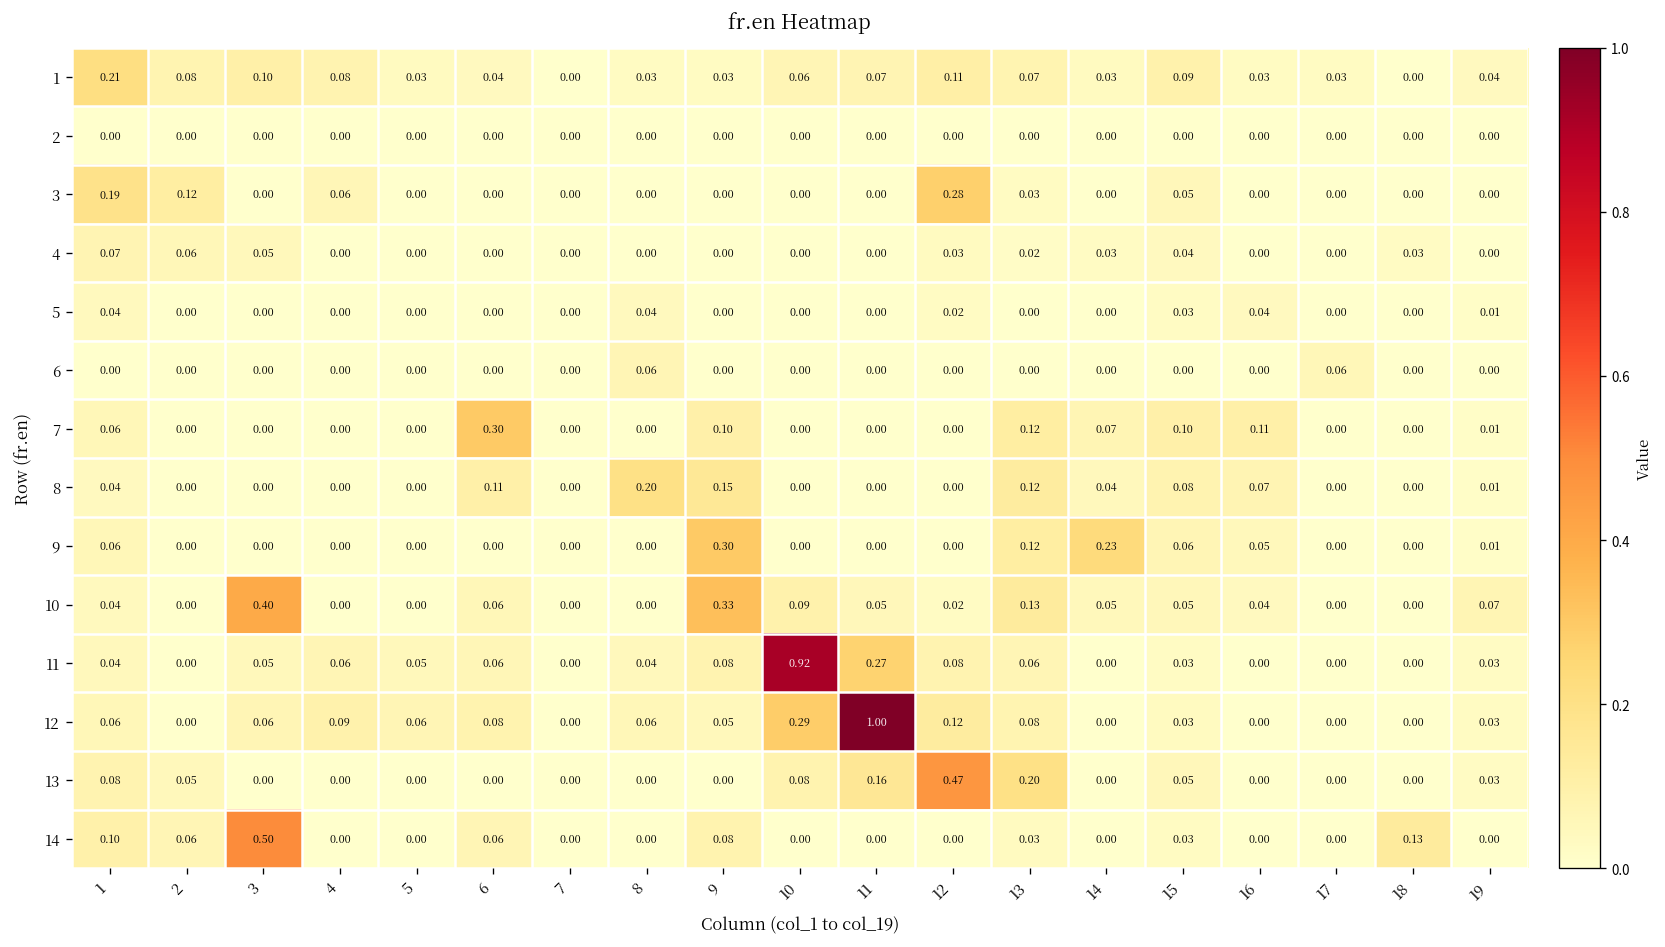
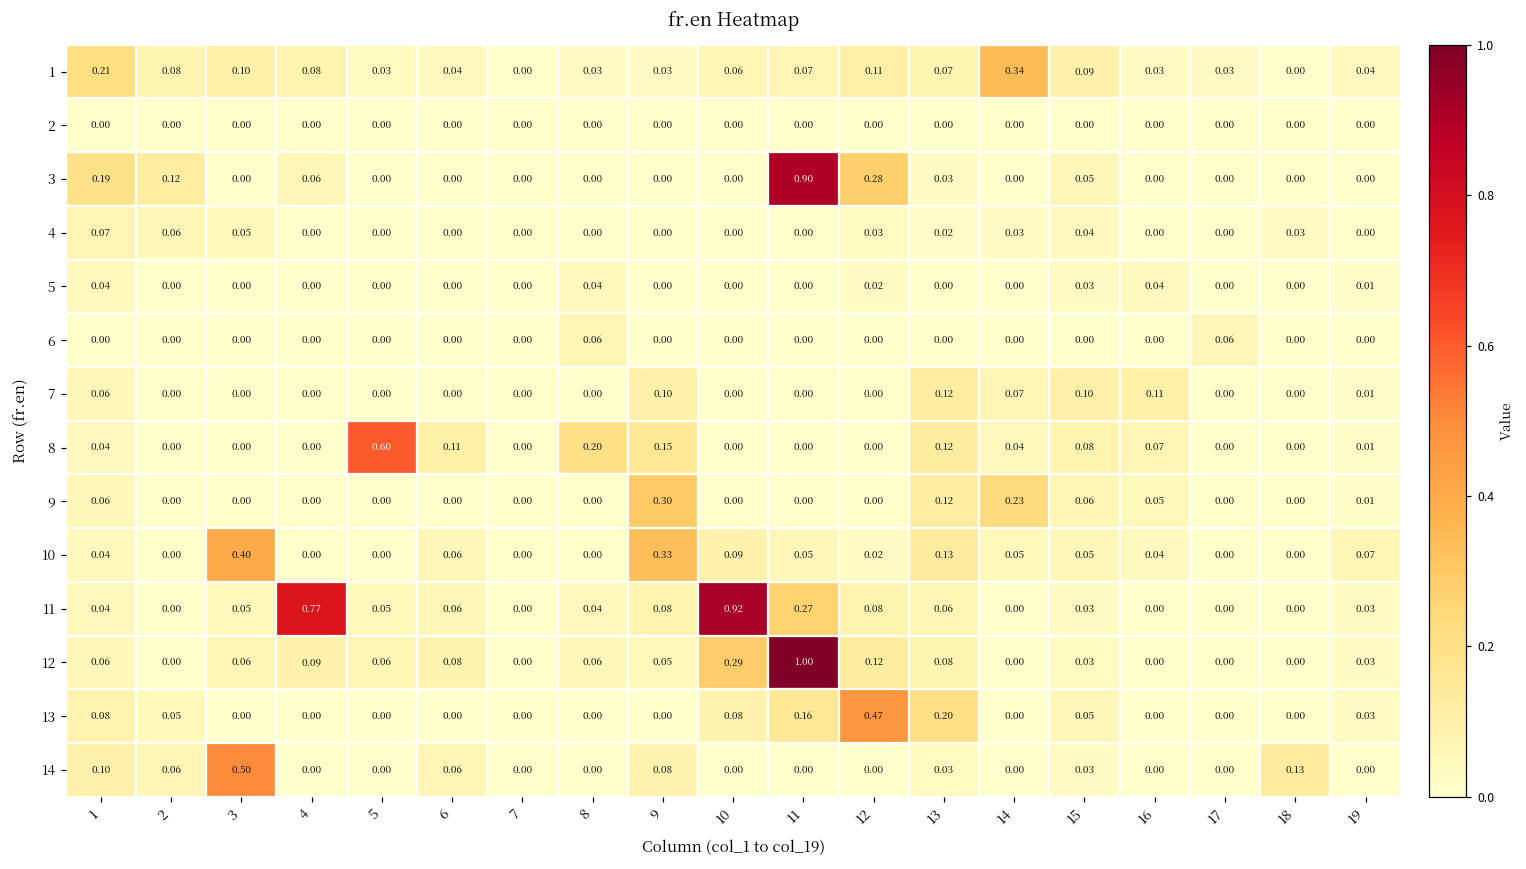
1, 14: 0.03 -> 0.34
3, 11: 0.00 -> 0.90
7, 6: 0.30 -> 0.00
8, 5: 0.00 -> 0.60
11, 4: 0.06 -> 0.77
